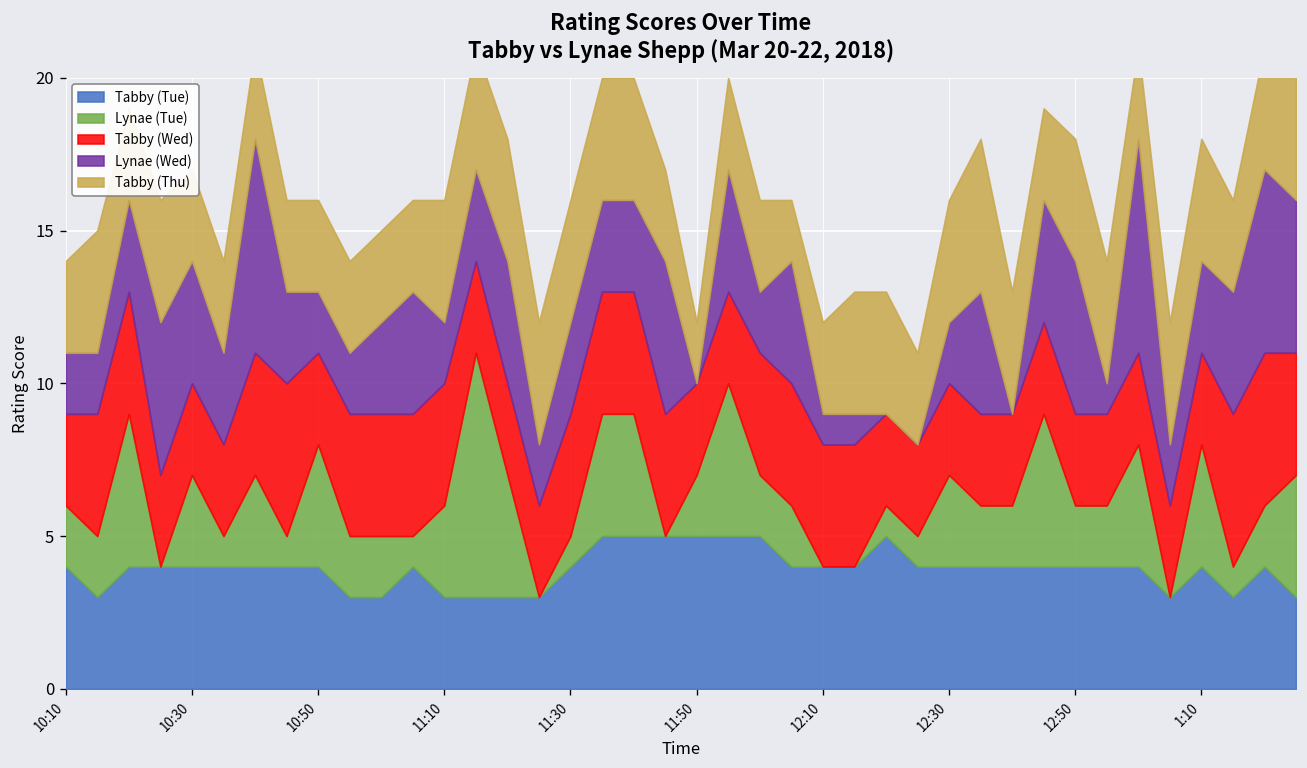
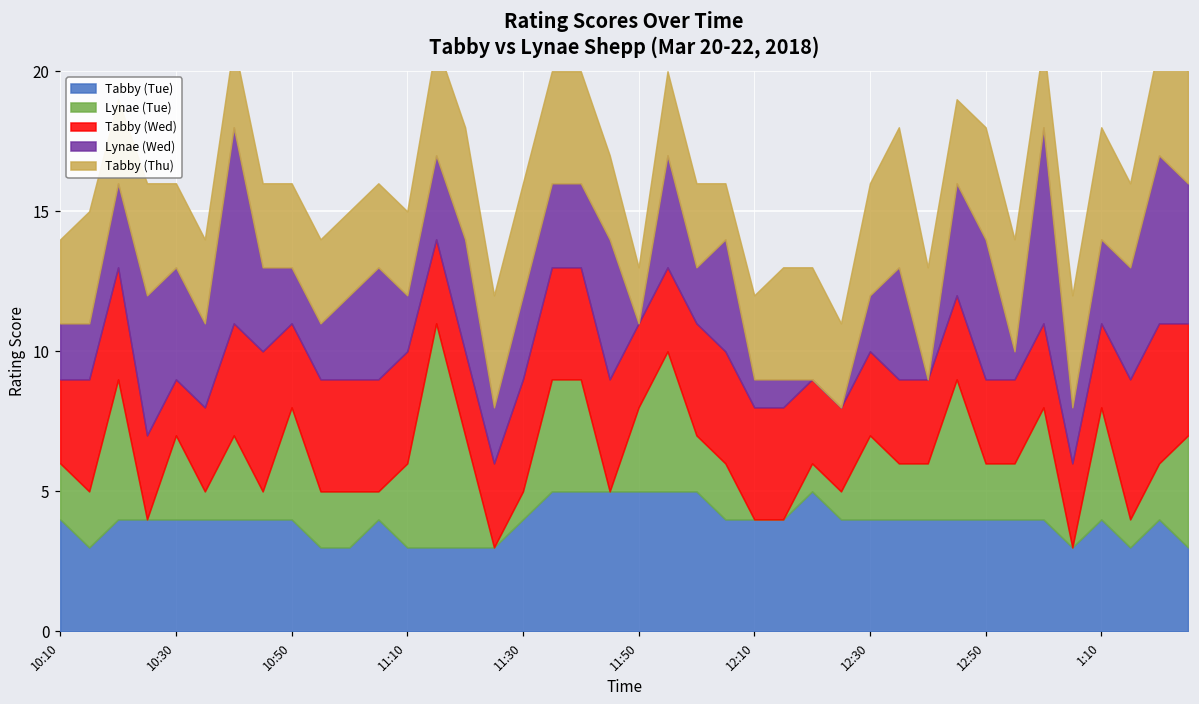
Tabby (Wed), 10:30: 3 -> 2
Tabby (Thu), 11:10: 4 -> 3
Lynae (Tue), 11:50: 2 -> 3
